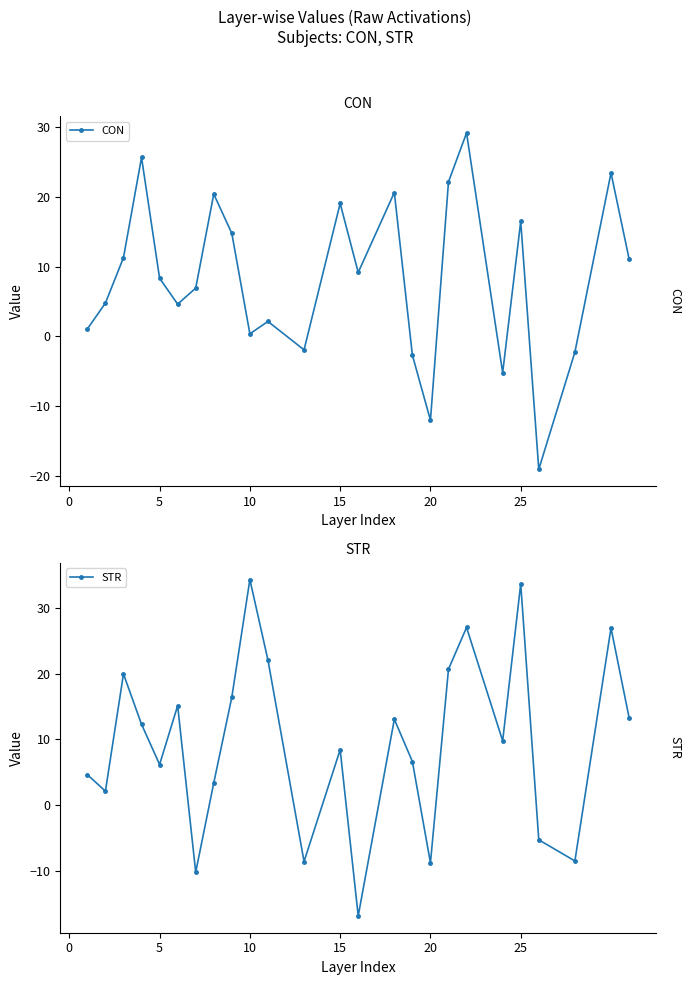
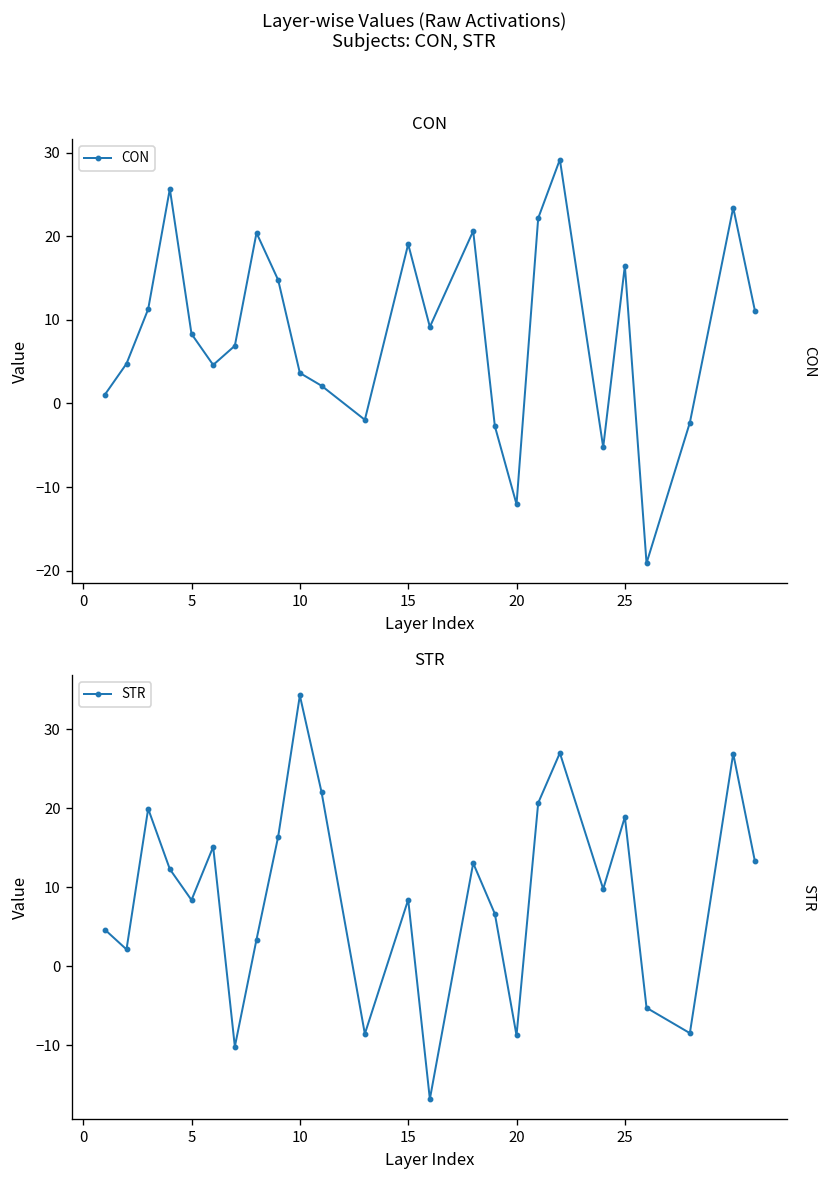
CON, 10: 0 -> 4
STR, 5: 6 -> 8
STR, 25: 34 -> 19
